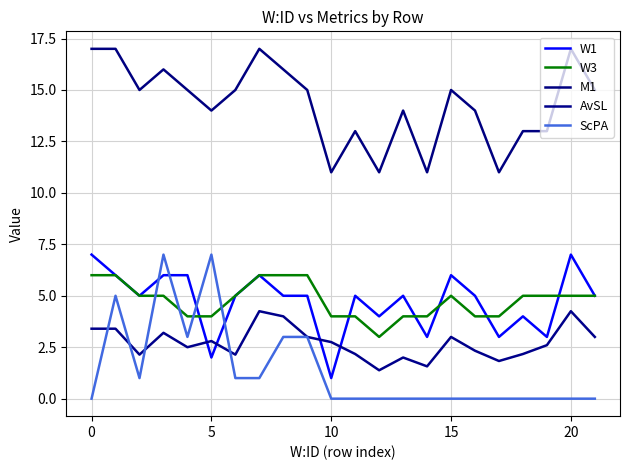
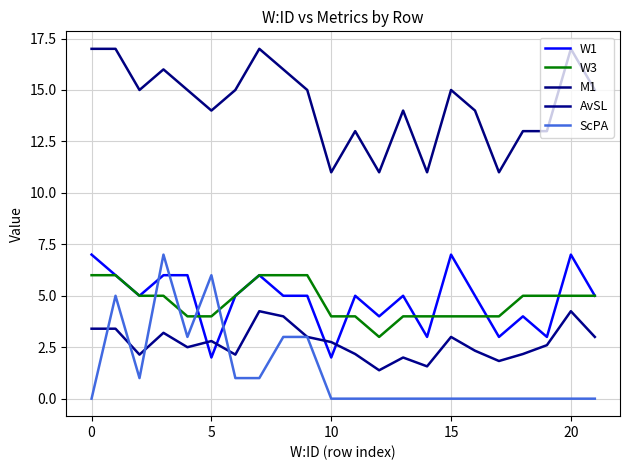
ScPA, 5: 7 -> 6
W1, 10: 1 -> 2
W1, 15: 6 -> 7
W3, 15: 5 -> 4
